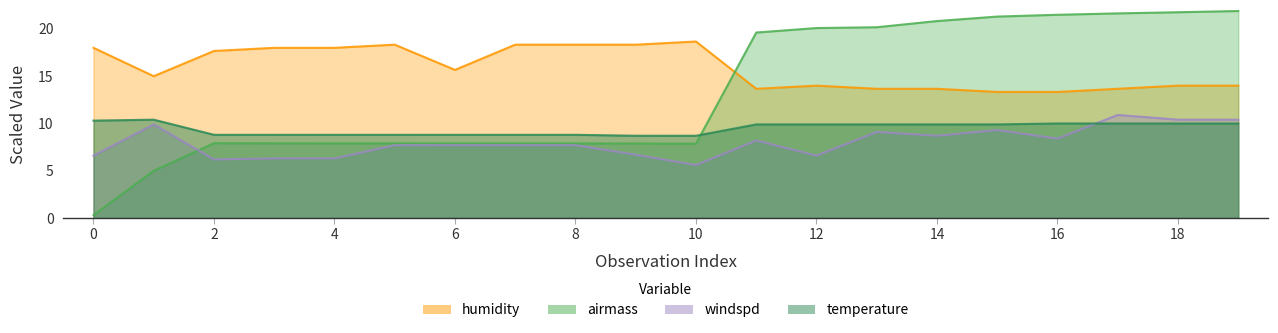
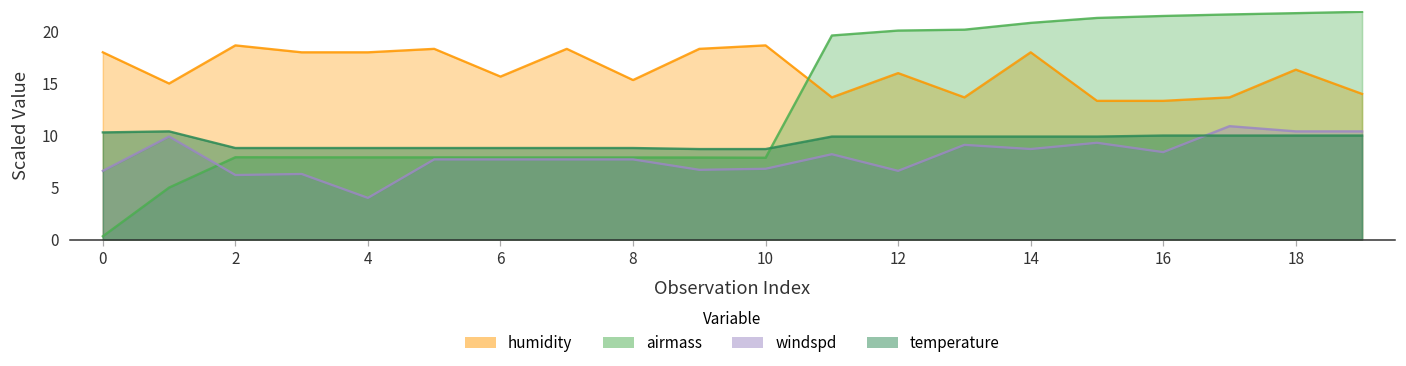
humidity, 2: 18 -> 19
windspd, 4: 6 -> 4
humidity, 8: 18 -> 15
windspd, 10: 6 -> 7
humidity, 12: 14 -> 16
humidity, 14: 14 -> 18
humidity, 18: 14 -> 16
